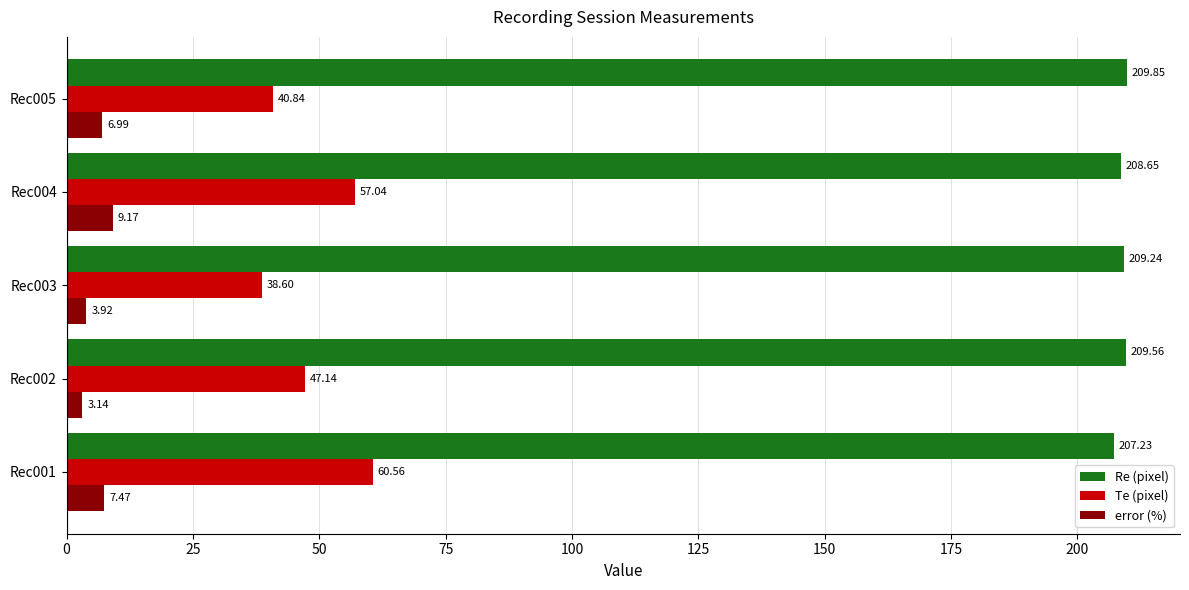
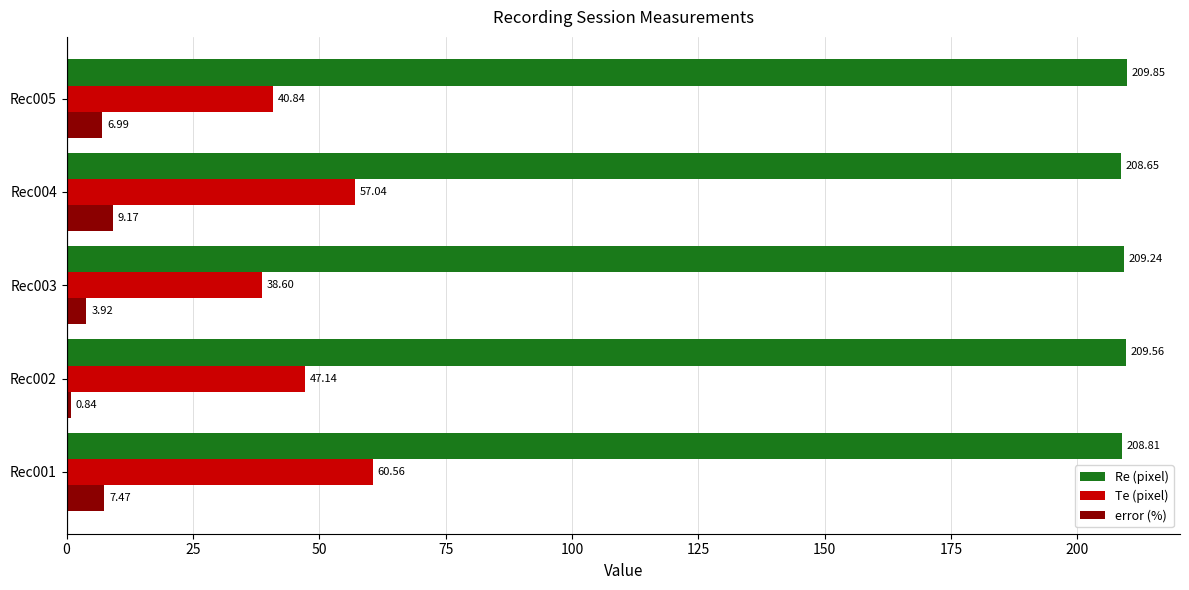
error (%), Rec002: 3.14 -> 0.84
Re (pixel), Rec001: 207.23 -> 208.81
